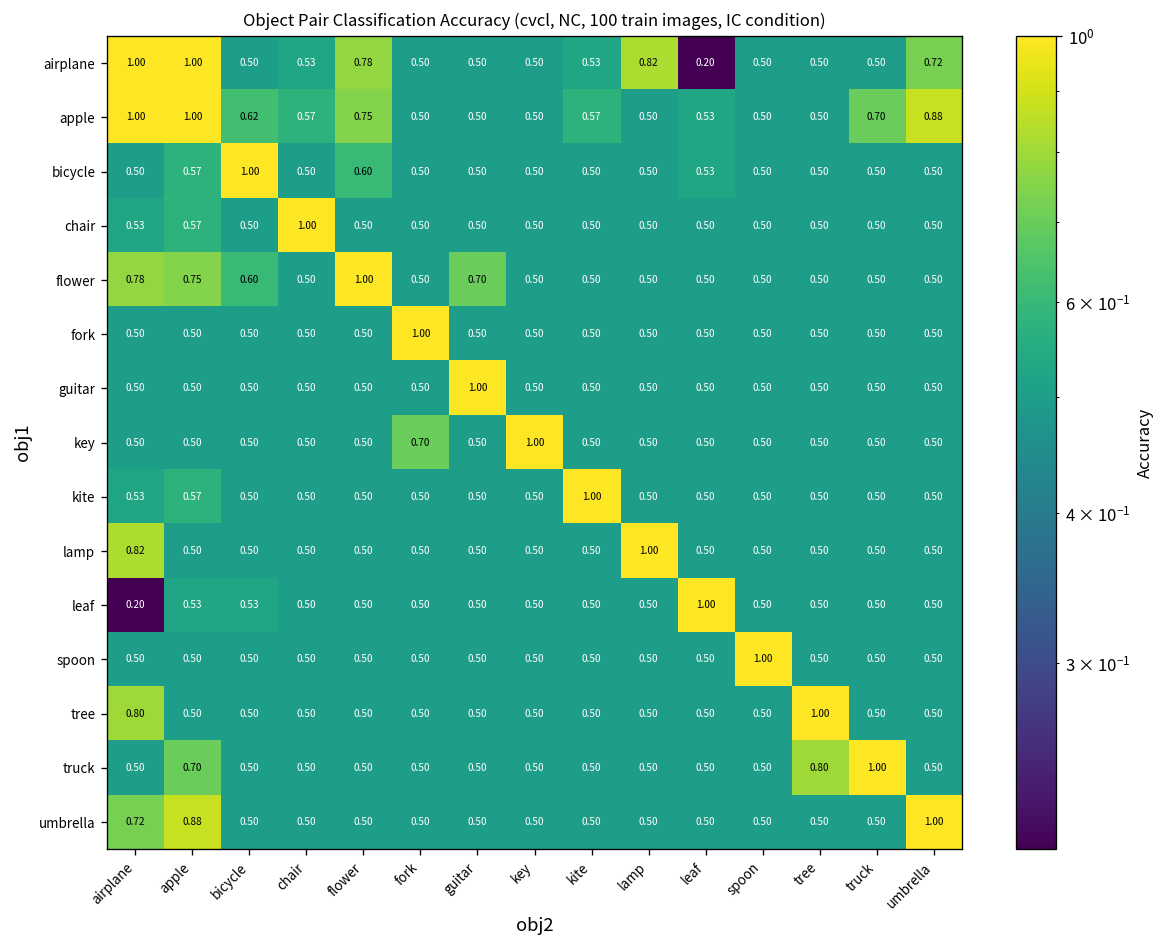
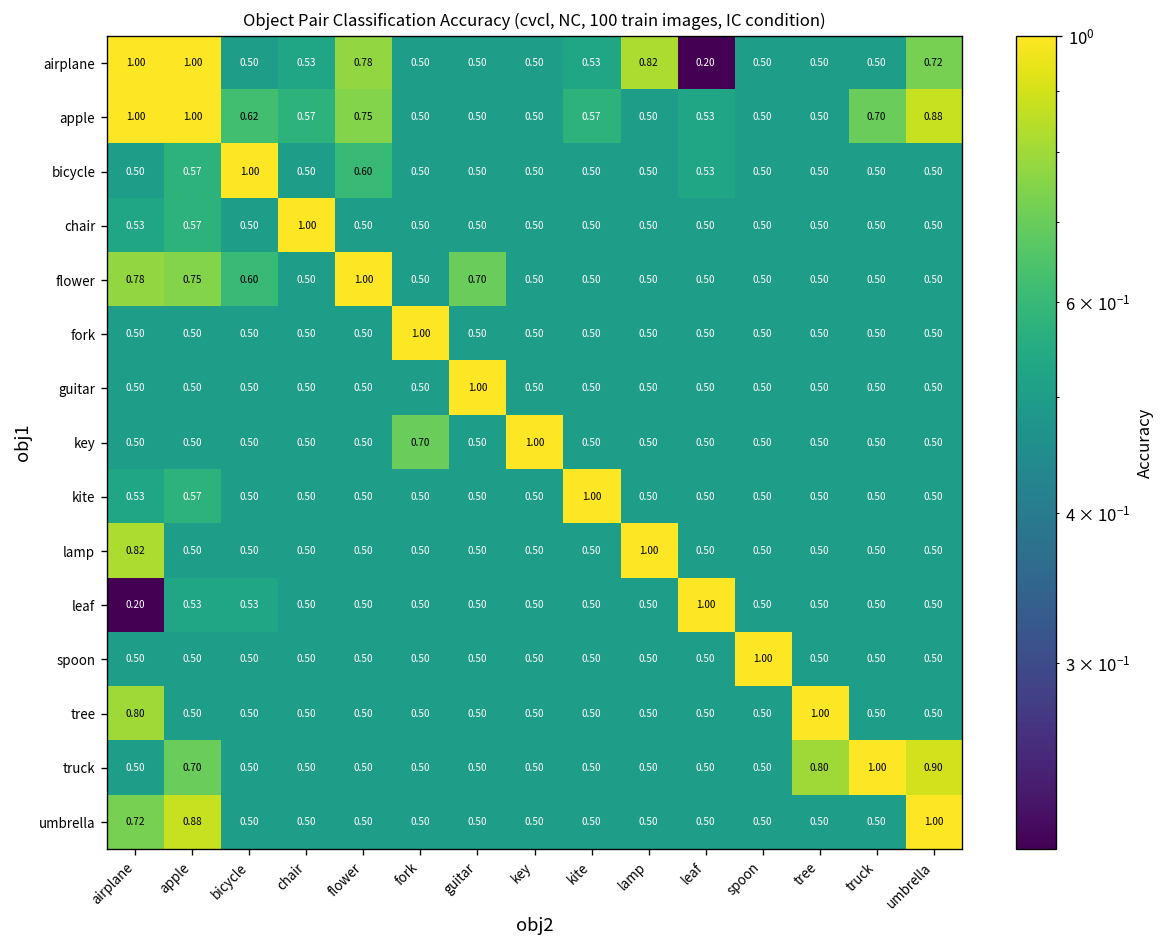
truck, umbrella: 0.50 -> 0.90
